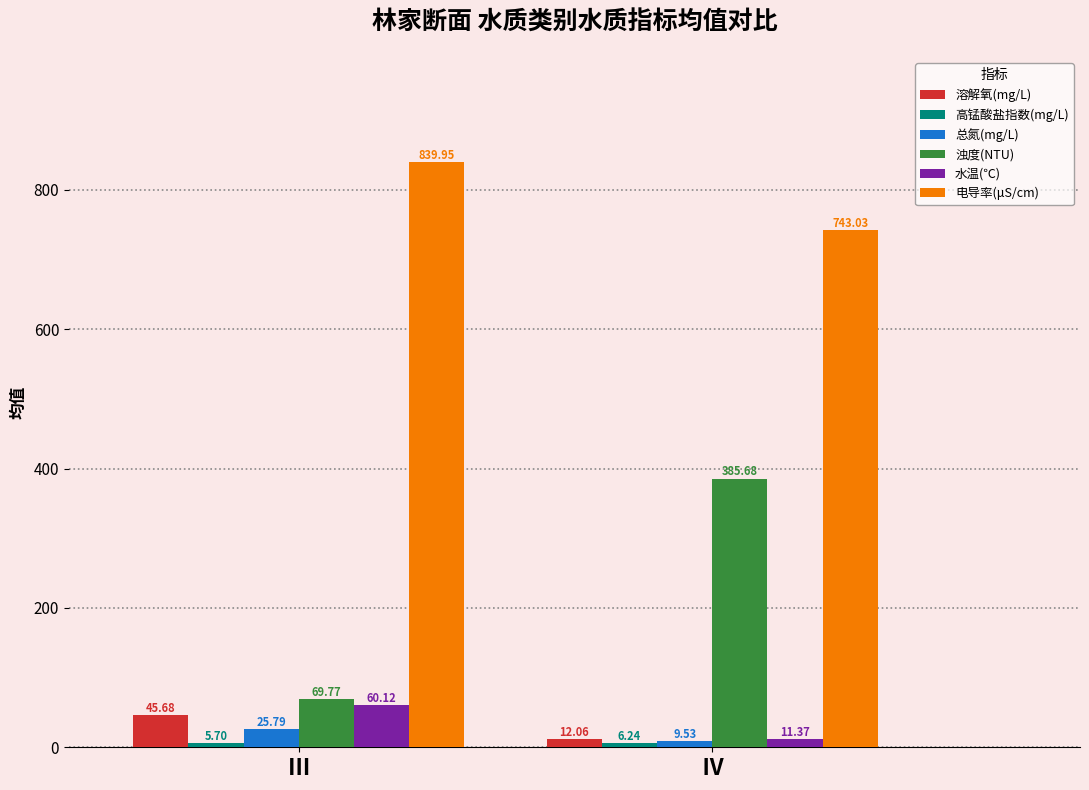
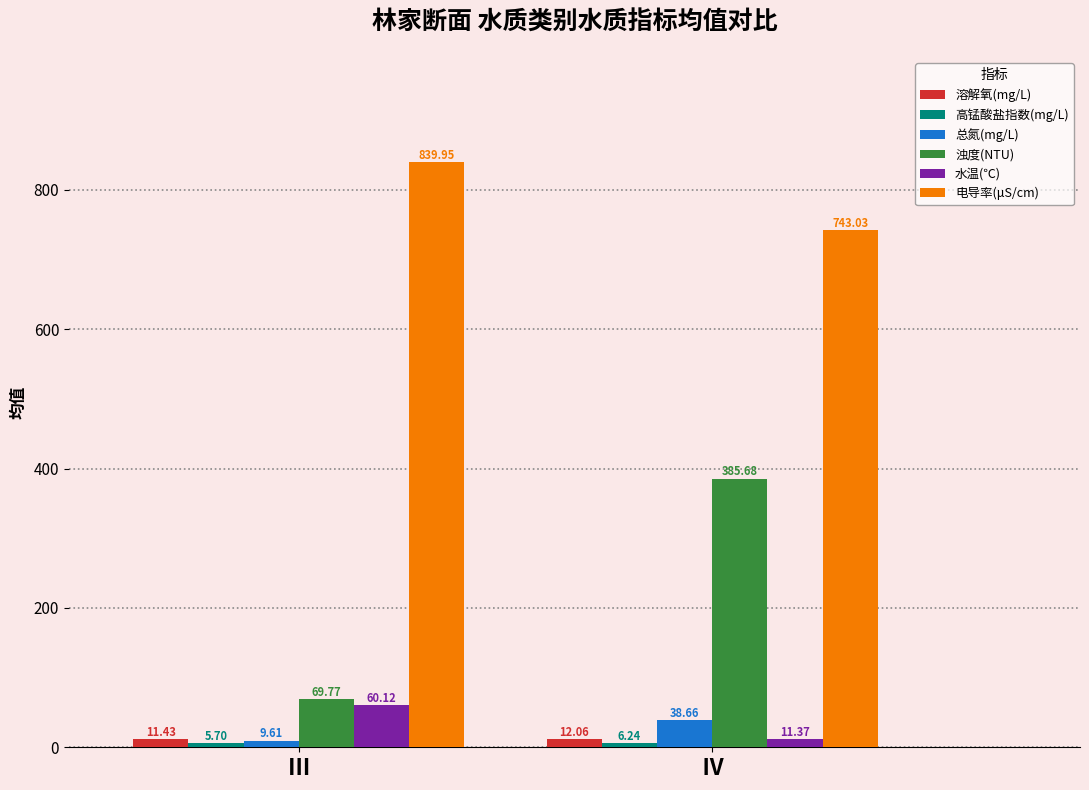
溶解氧(mg/L), Ⅲ: 45.68 -> 11.43
总氮(mg/L), Ⅲ: 25.79 -> 9.61
总氮(mg/L), Ⅳ: 9.53 -> 38.66
